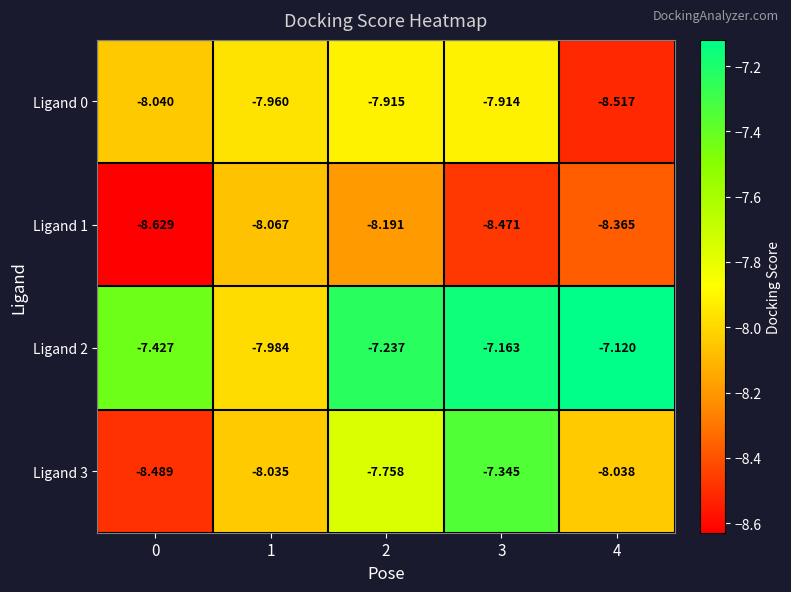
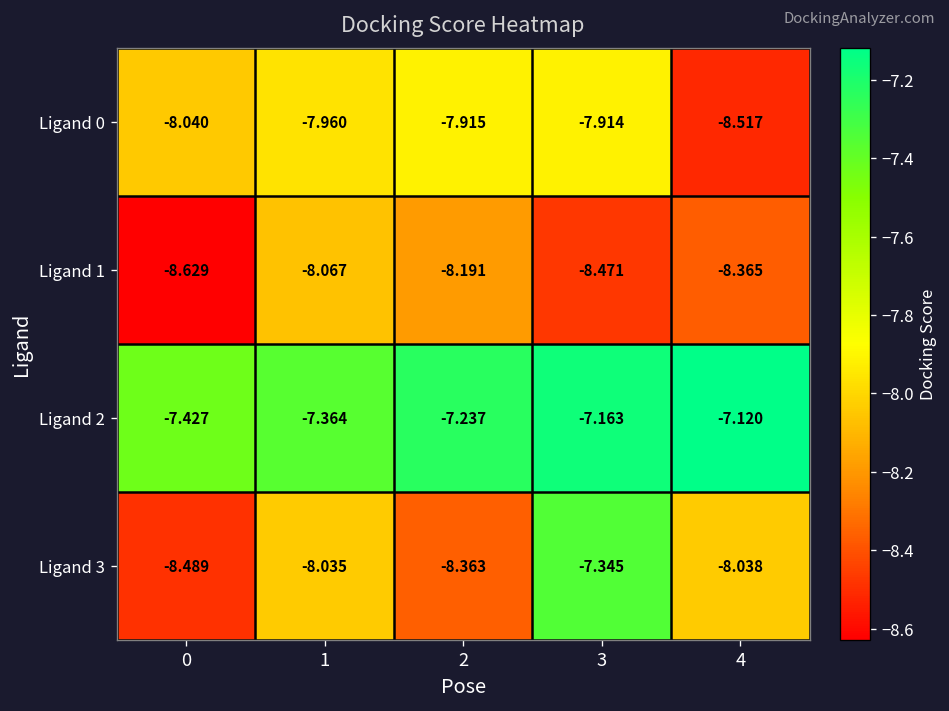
Ligand 2, 1: -7.984 -> -7.364
Ligand 3, 2: -7.758 -> -8.363
